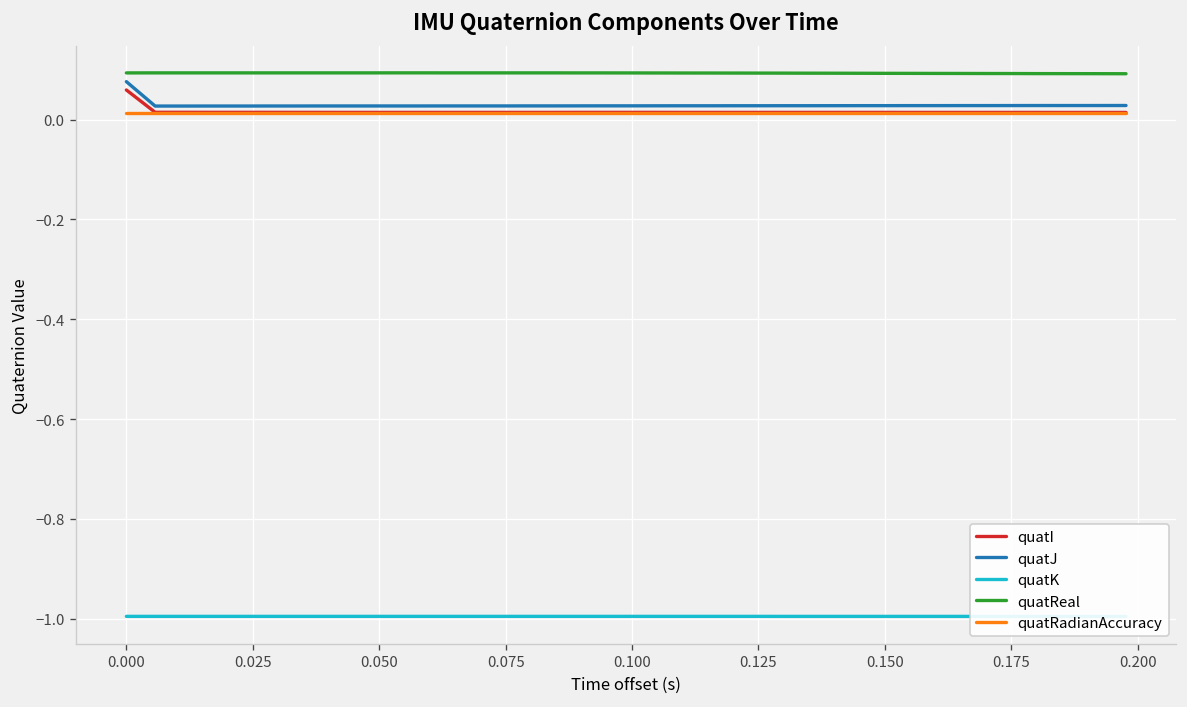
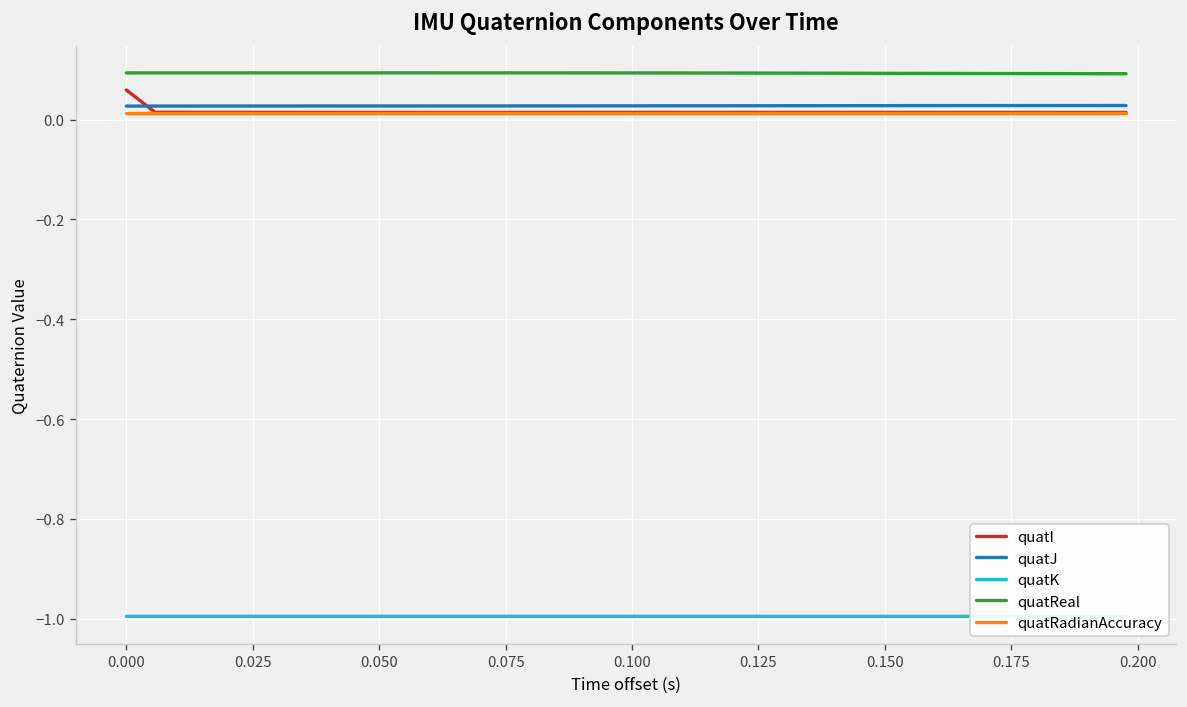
quatJ, 0.000: 0.08 -> 0.03
